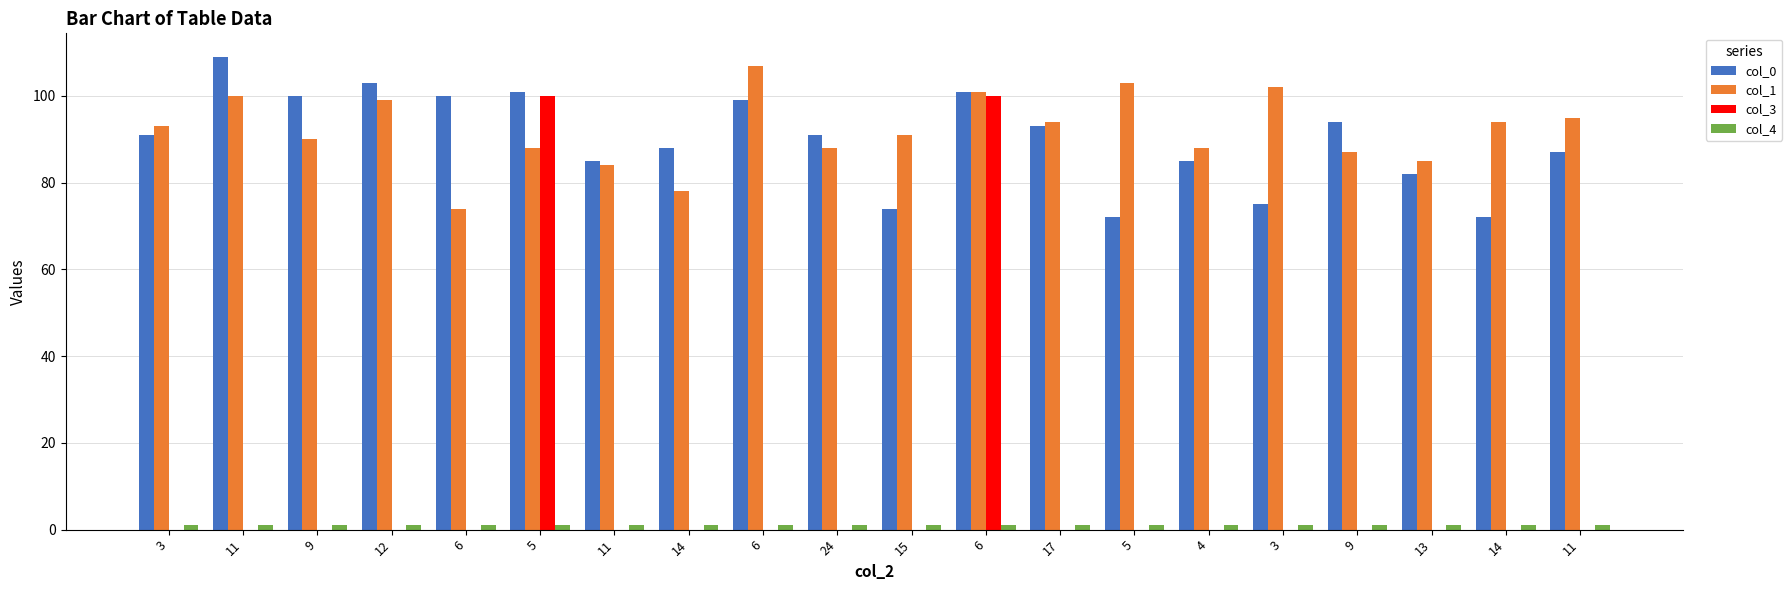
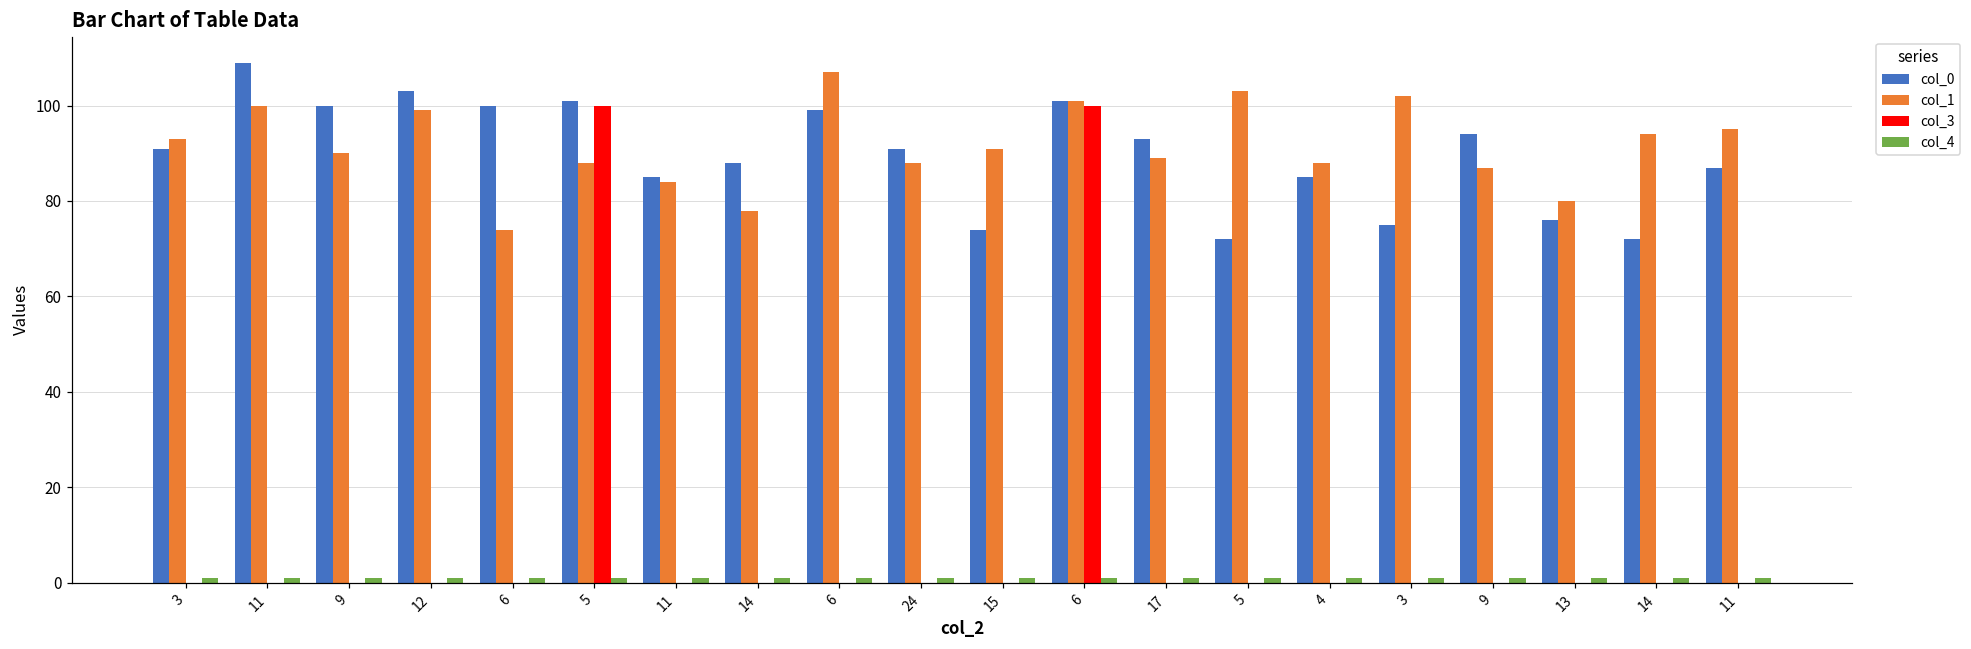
col_1, 17: 94 -> 89
col_0, 13: 82 -> 76
col_1, 13: 85 -> 80
